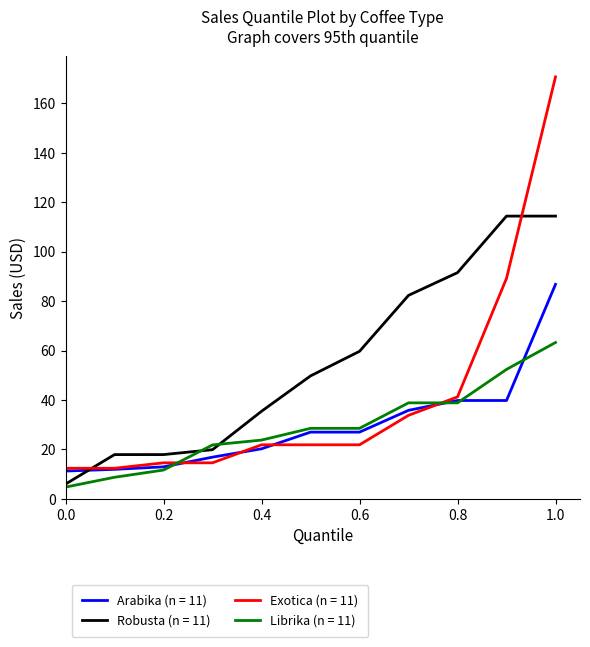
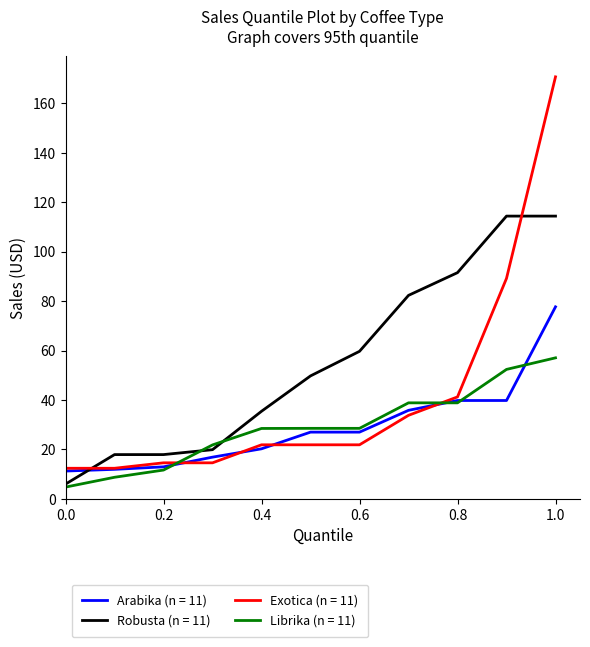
Librika (n = 11), 0.4: 24 -> 28
Arabika (n = 11), 1.0: 87 -> 78
Librika (n = 11), 1.0: 63 -> 57
